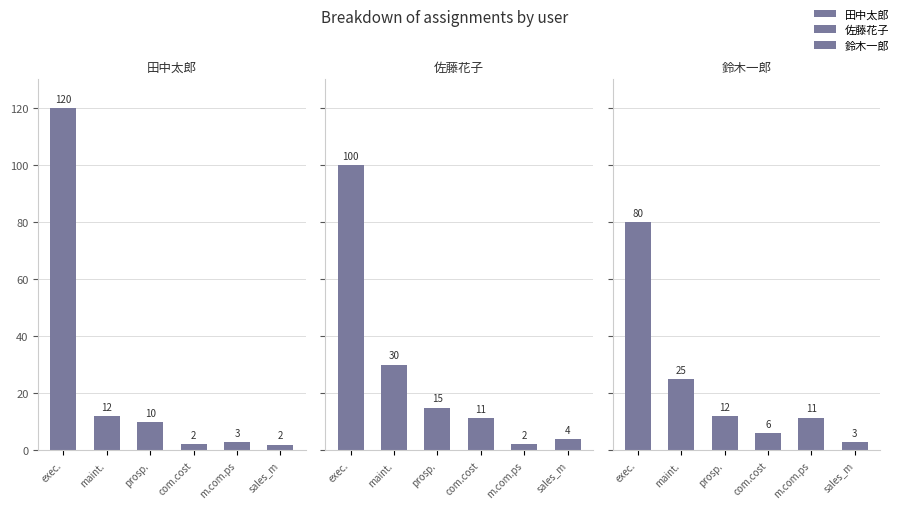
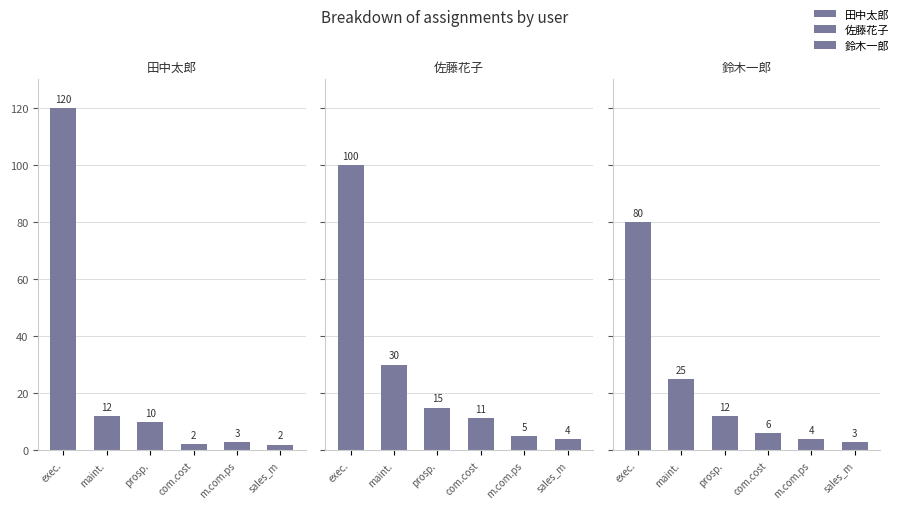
佐藤花子, m.com.ps: 2 -> 5
鈴木一郎, m.com.ps: 11 -> 4
